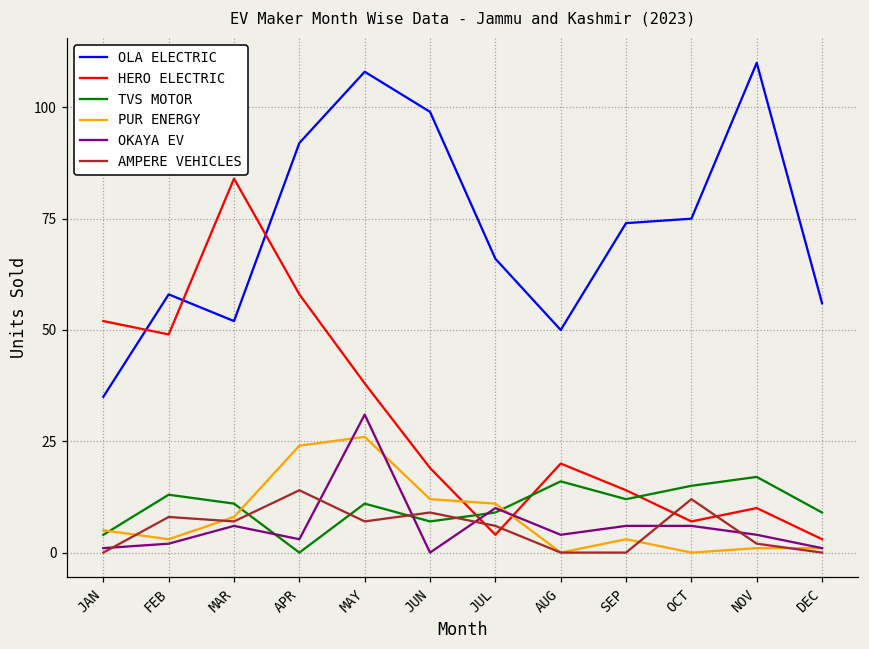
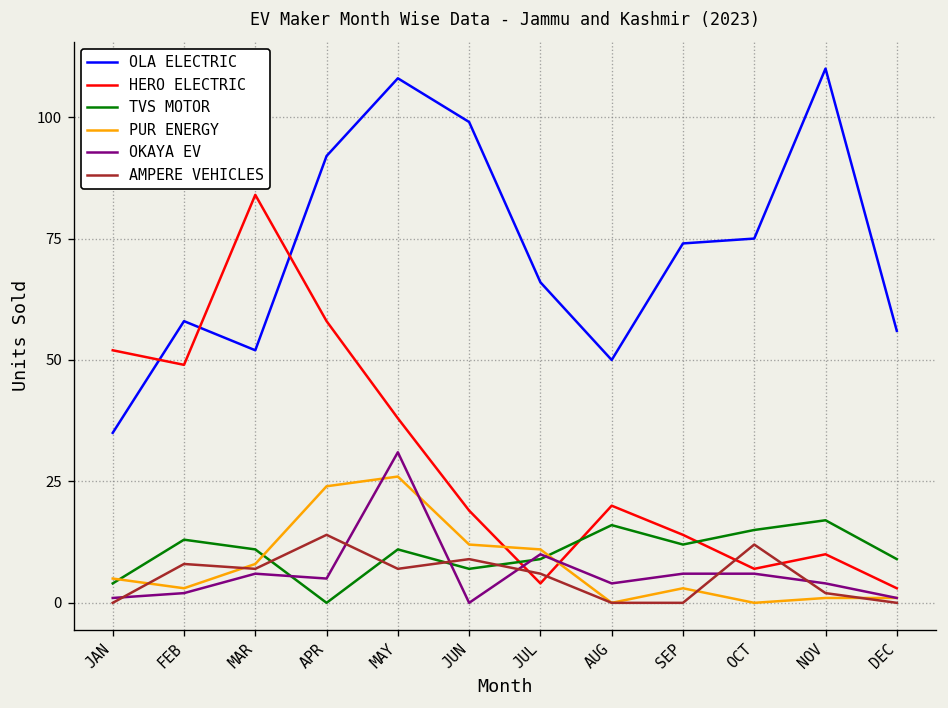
OKAYA EV, APR: 3 -> 5
